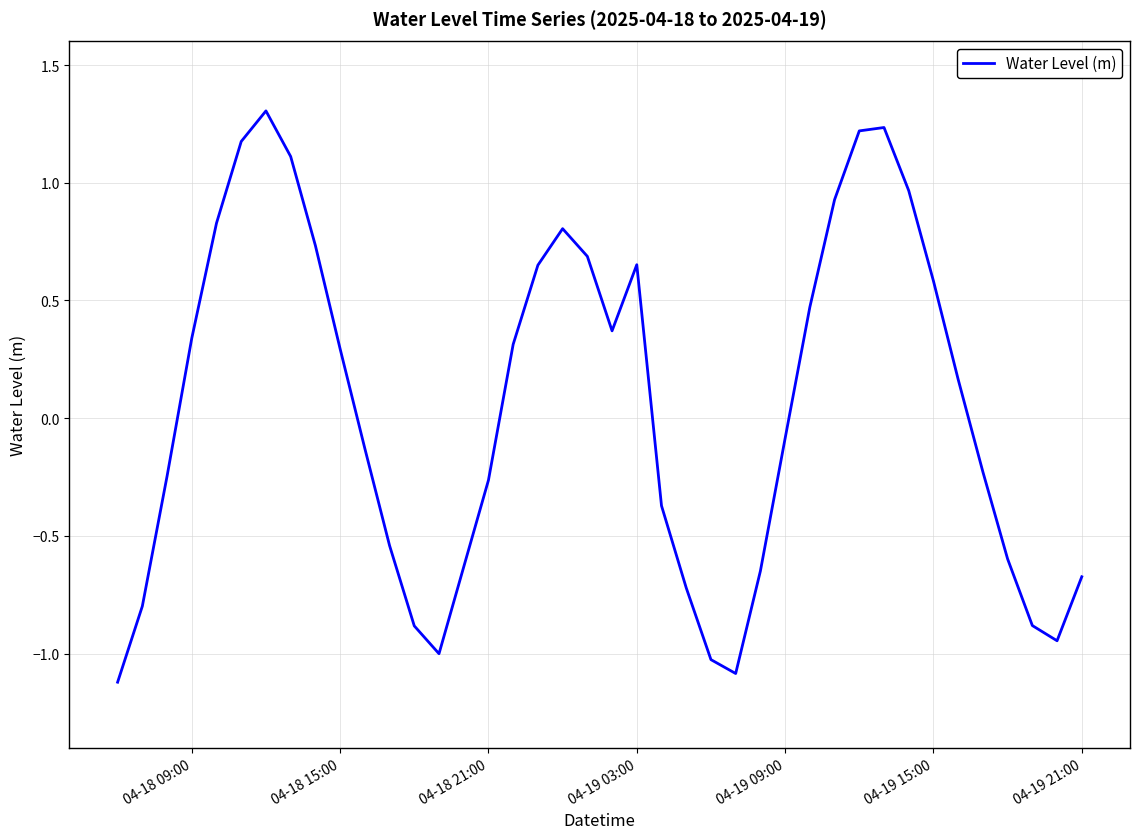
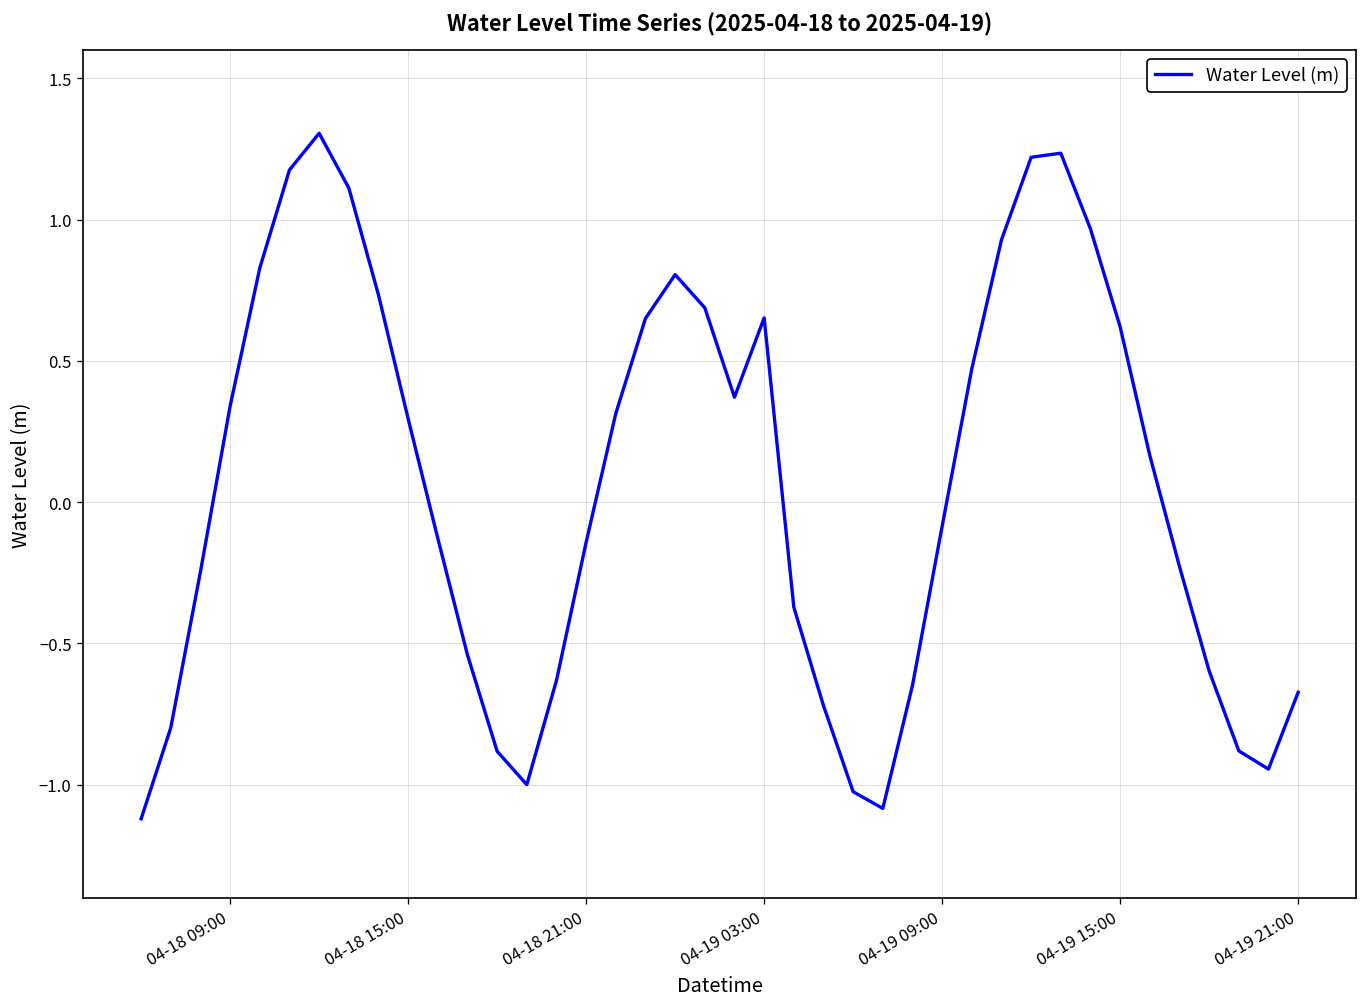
04-18 21:00: -0.26 -> -0.14
04-19 15:00: 0.58 -> 0.62
